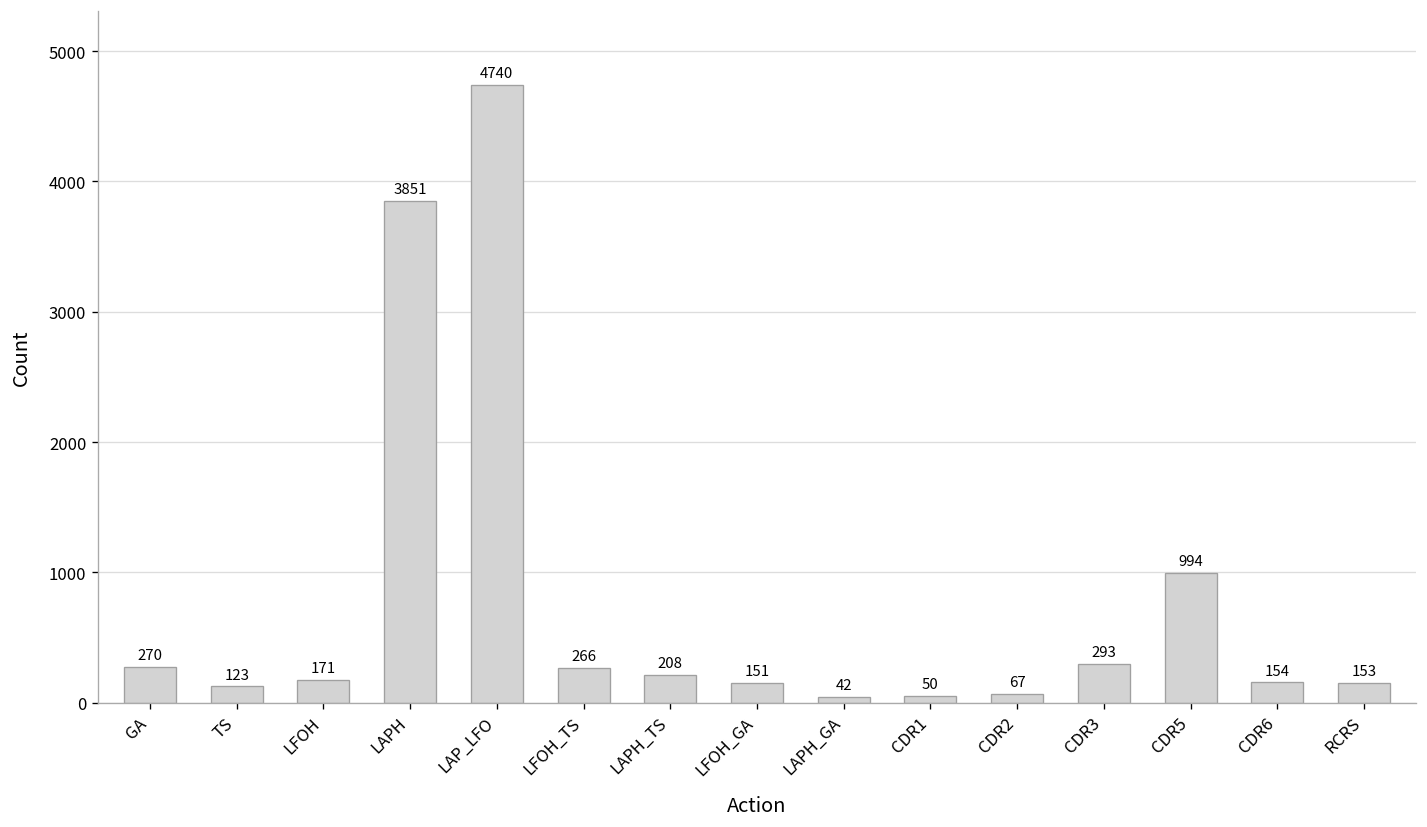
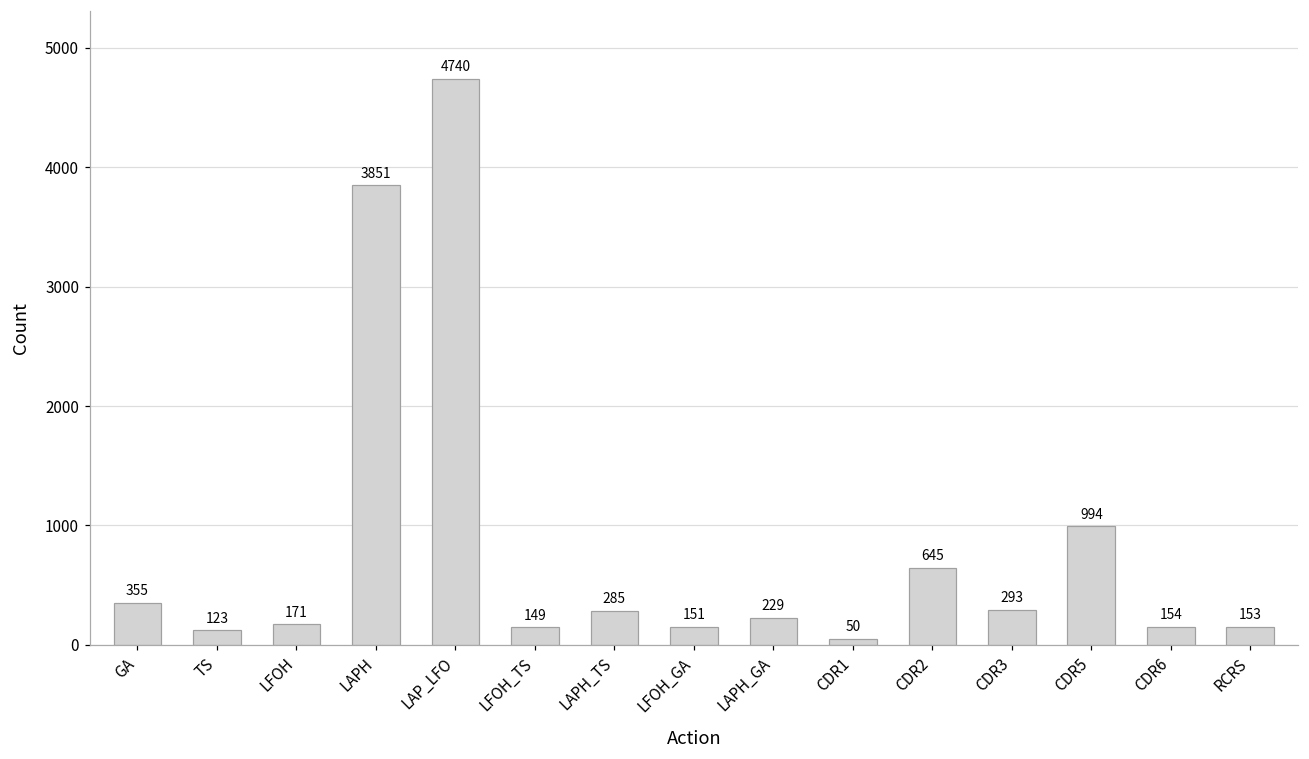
GA: 270 -> 355
LFOH_TS: 266 -> 149
LAPH_TS: 208 -> 285
LAPH_GA: 42 -> 229
CDR2: 67 -> 645
